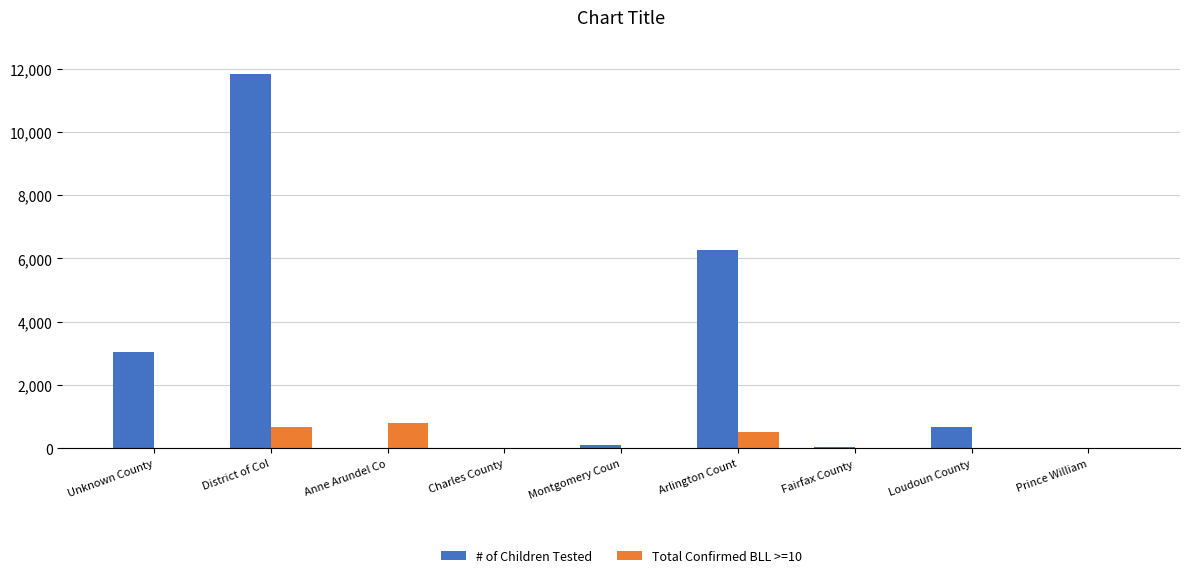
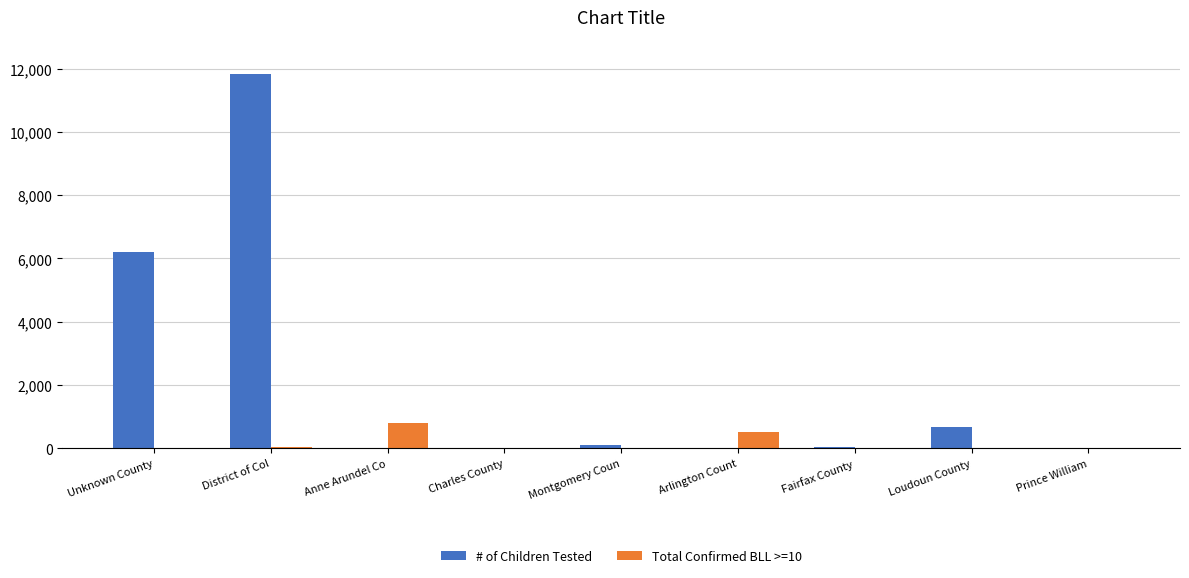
# of Children Tested, Unknown County: 3,000 -> 6,200
Total Confirmed BLL >=10, District of Col: 700 -> 0
# of Children Tested, Arlington Count: 6,300 -> 0
